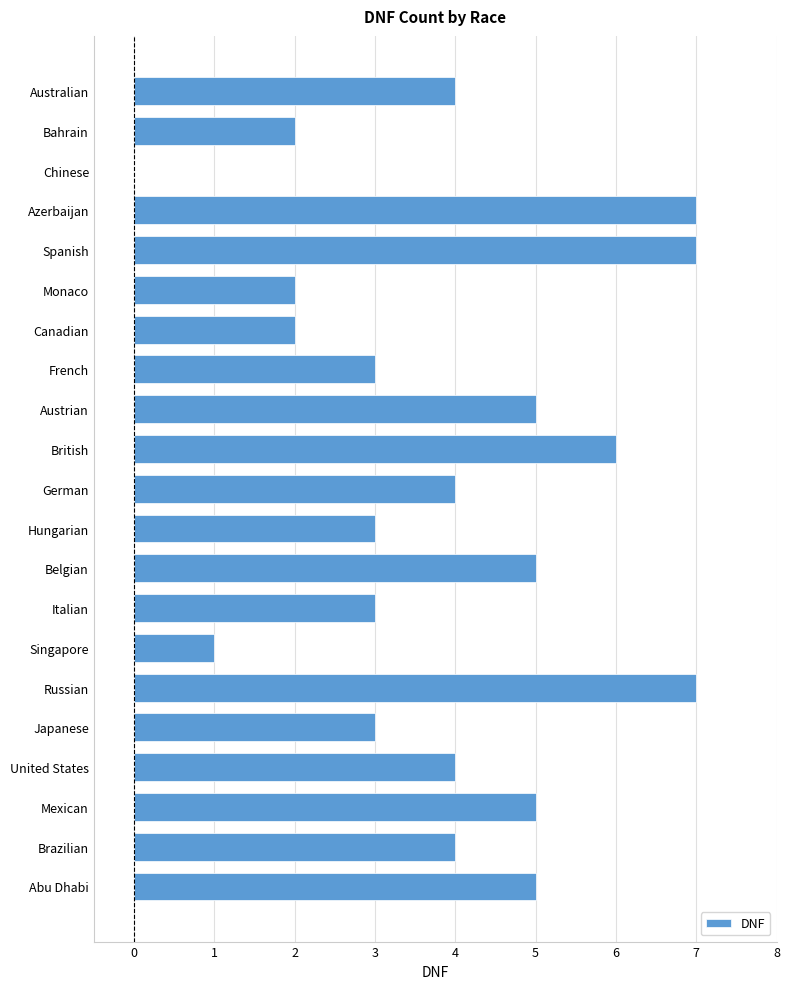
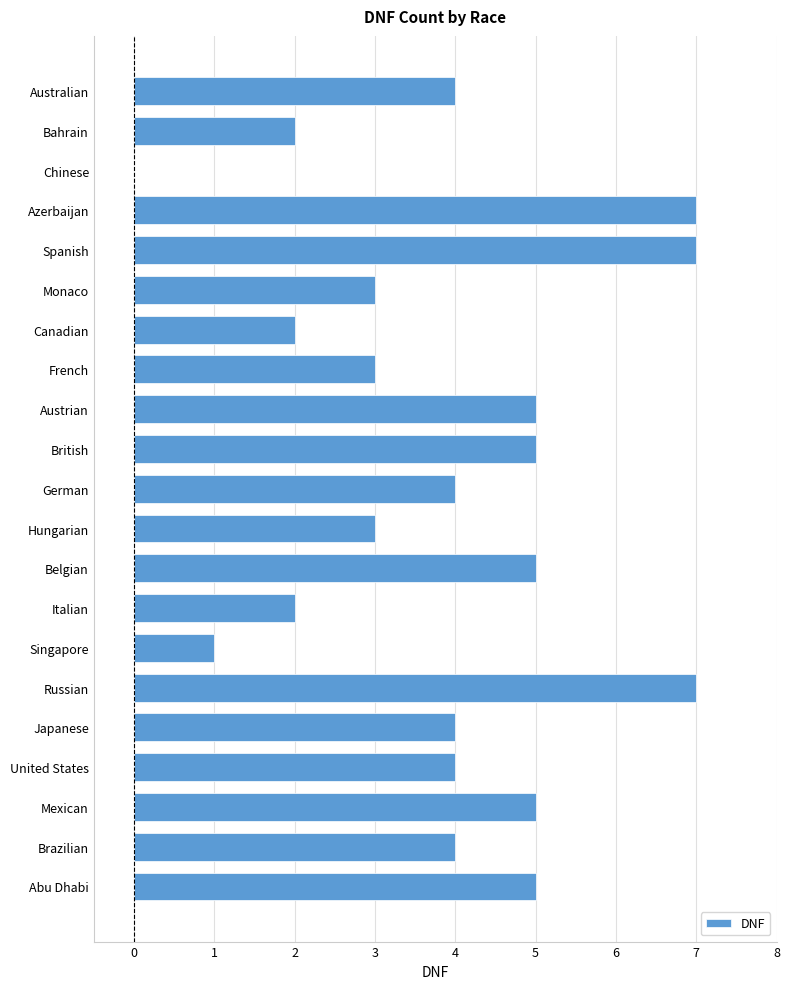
Monaco: 2 -> 3
British: 6 -> 5
Italian: 3 -> 2
Japanese: 3 -> 4
